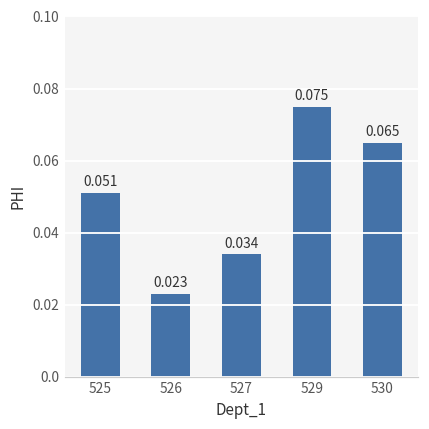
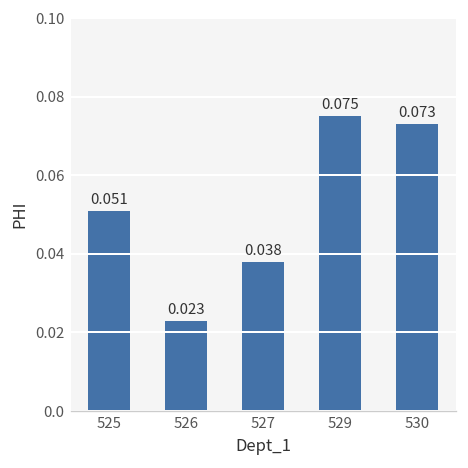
527: 0.034 -> 0.038
530: 0.065 -> 0.073
